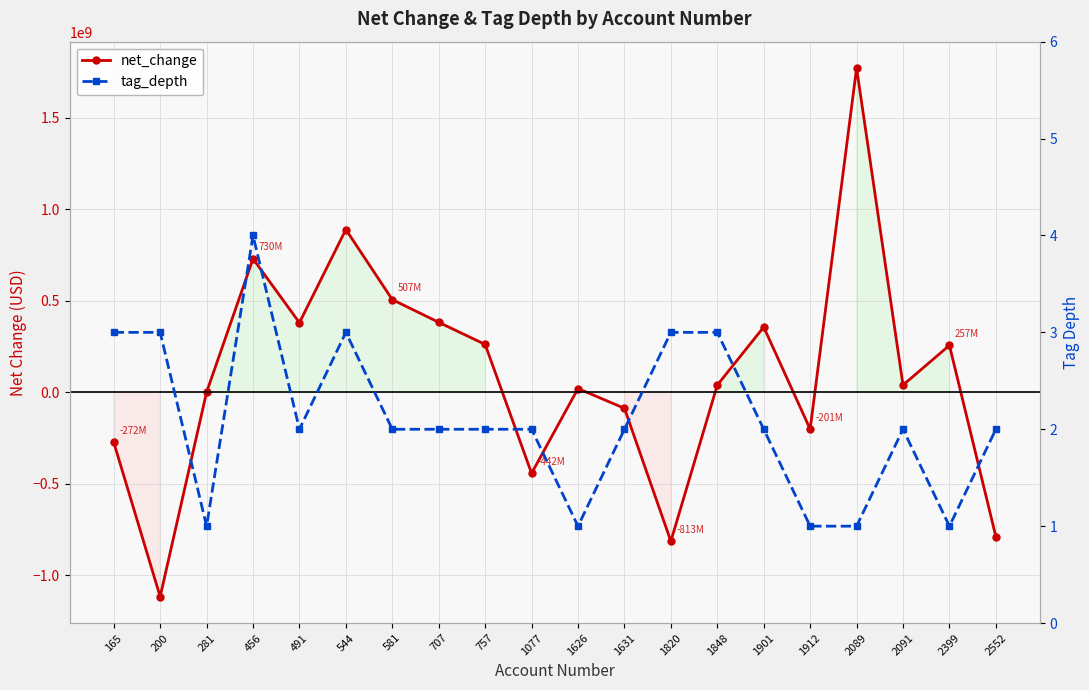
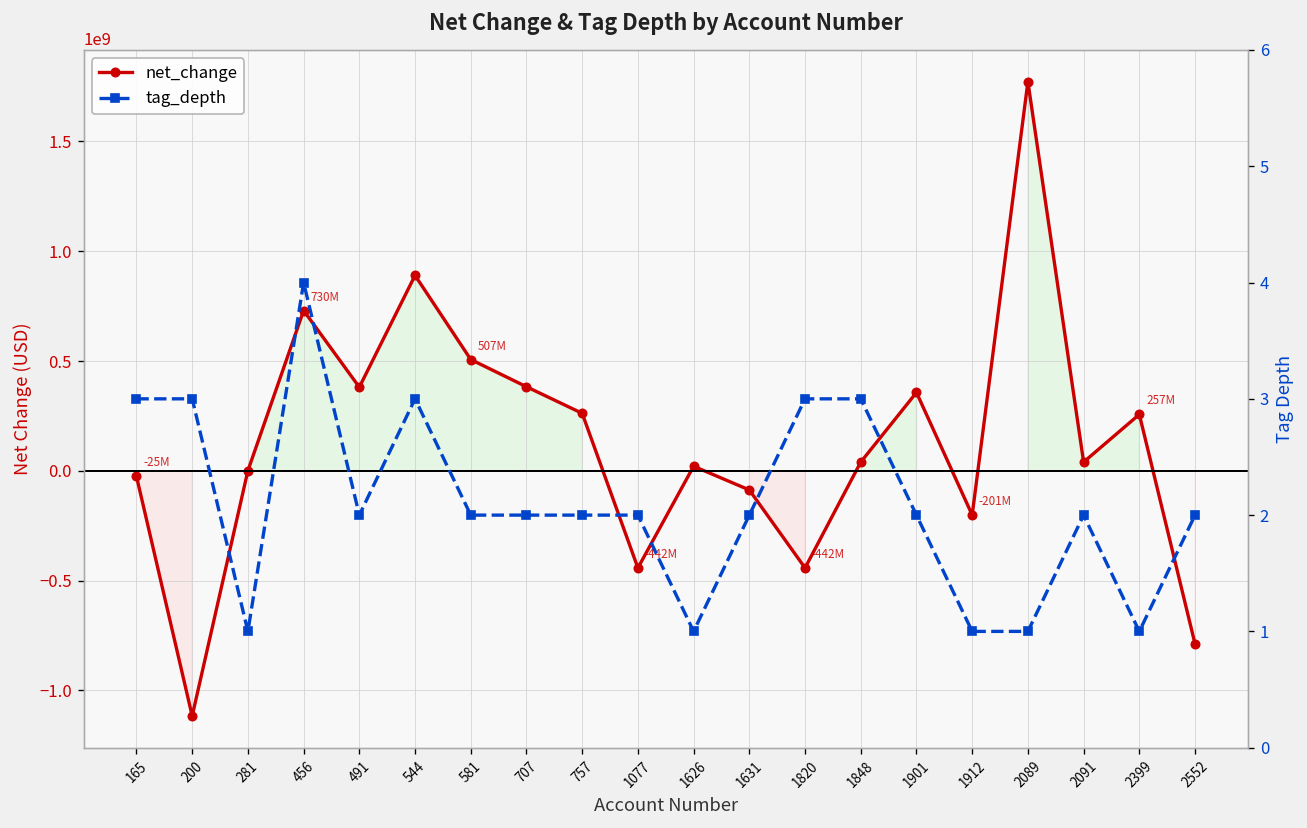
net_change, 165: -272M -> -25M
net_change, 1820: -813M -> -442M
